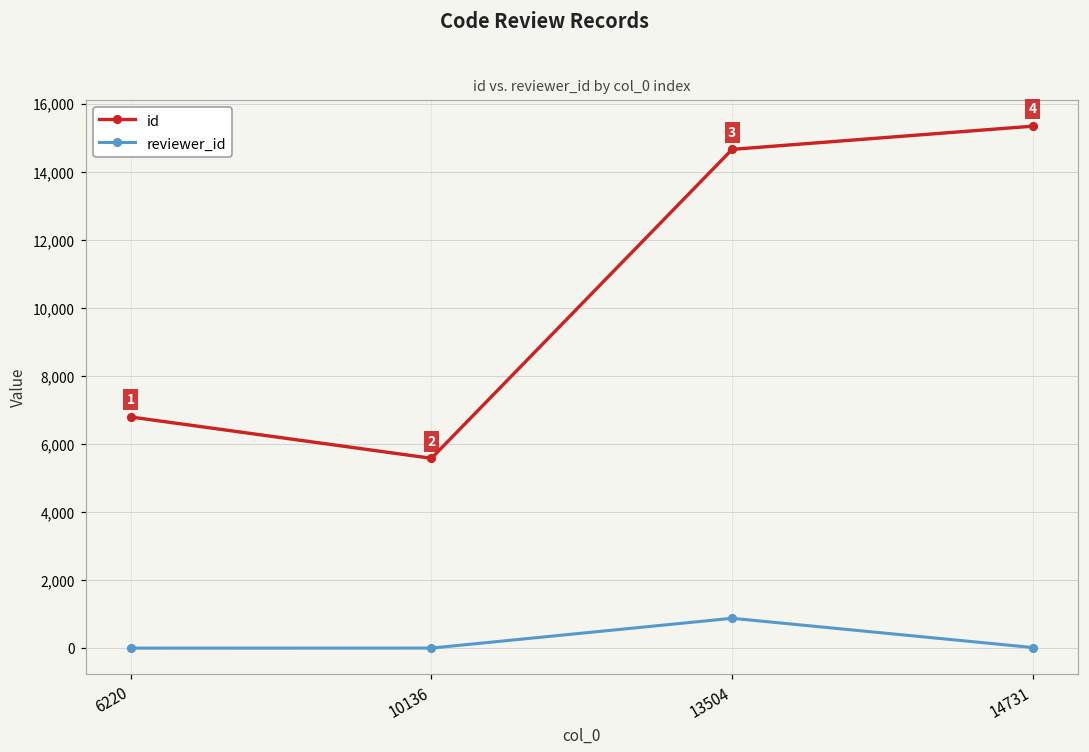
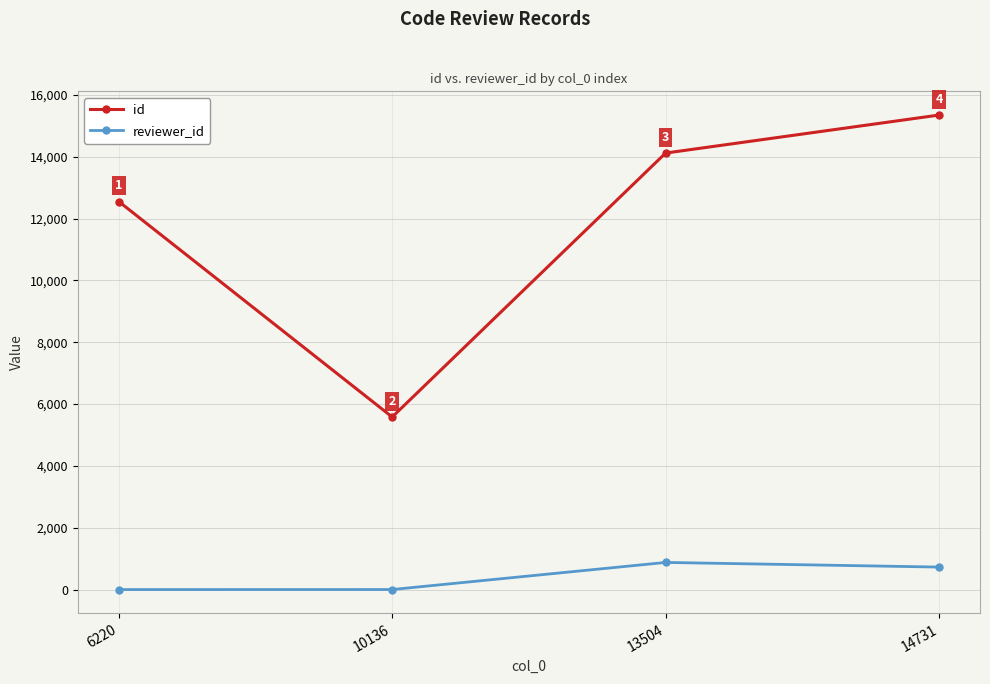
id, 6220: 6,800 -> 12,500
id, 13504: 14,700 -> 14,100
reviewer_id, 14731: 0 -> 700
